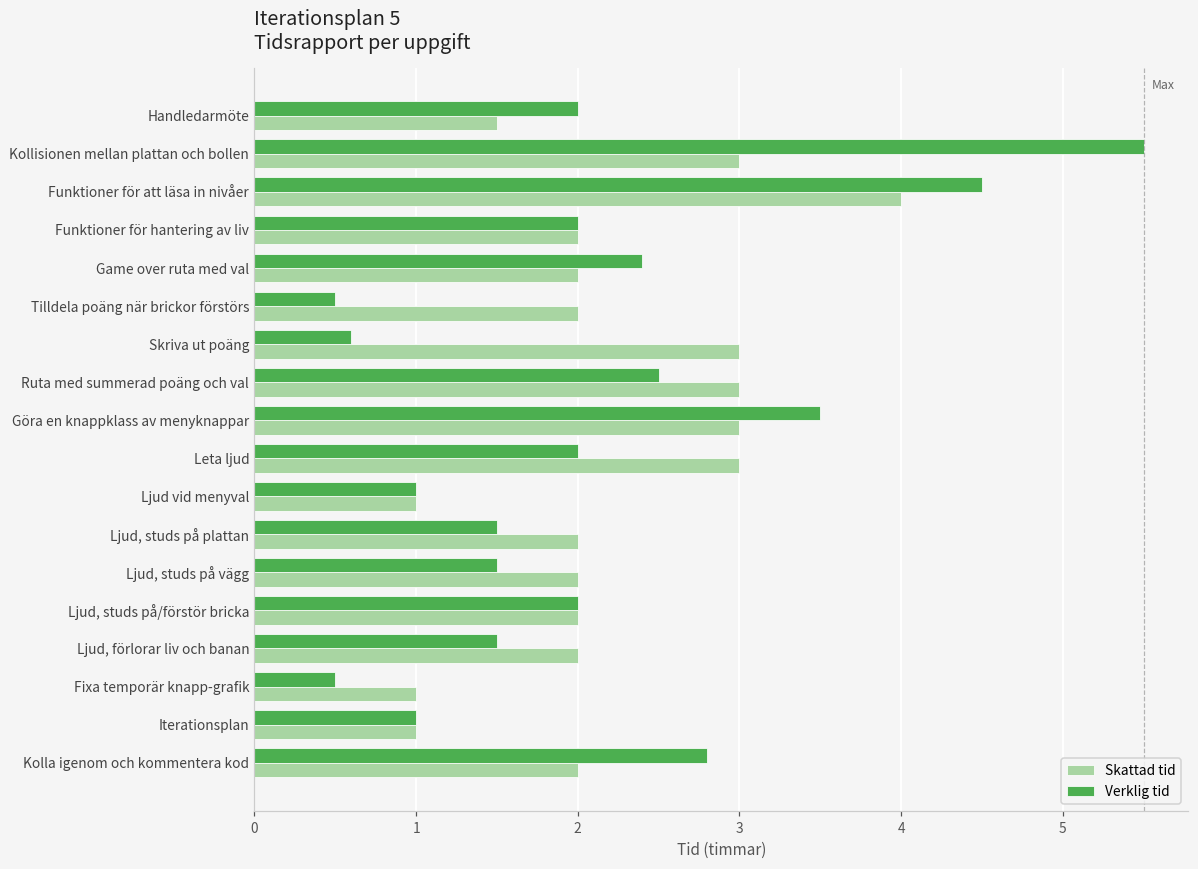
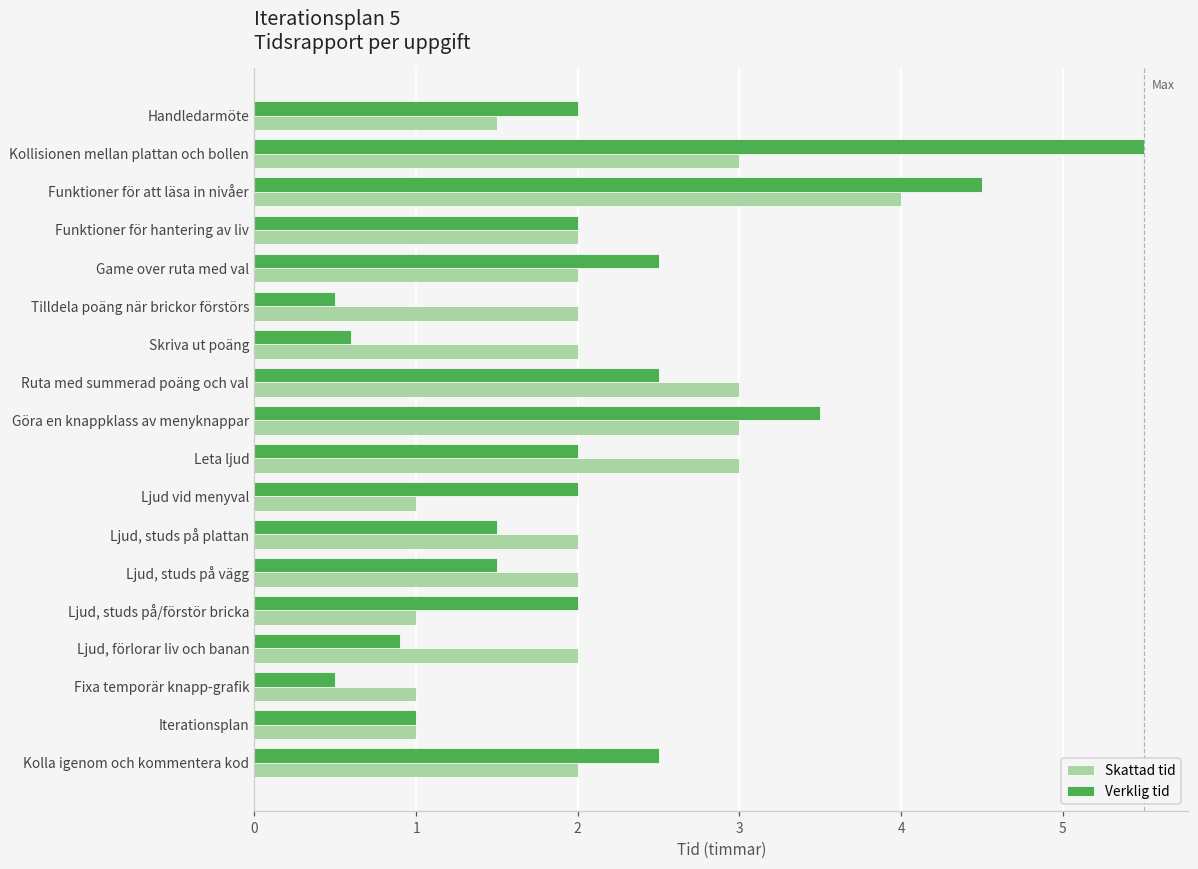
Verklig tid, Game over ruta med val: 2.4 -> 2.5
Skattad tid, Skriva ut poäng: 3 -> 2
Verklig tid, Ljud vid menyval: 1 -> 2
Skattad tid, Ljud, studs på/förstör bricka: 2 -> 1
Verklig tid, Ljud, förlorar liv och banan: 1.5 -> 0.9
Verklig tid, Kolla igenom och kommentera kod: 2.8 -> 2.5
